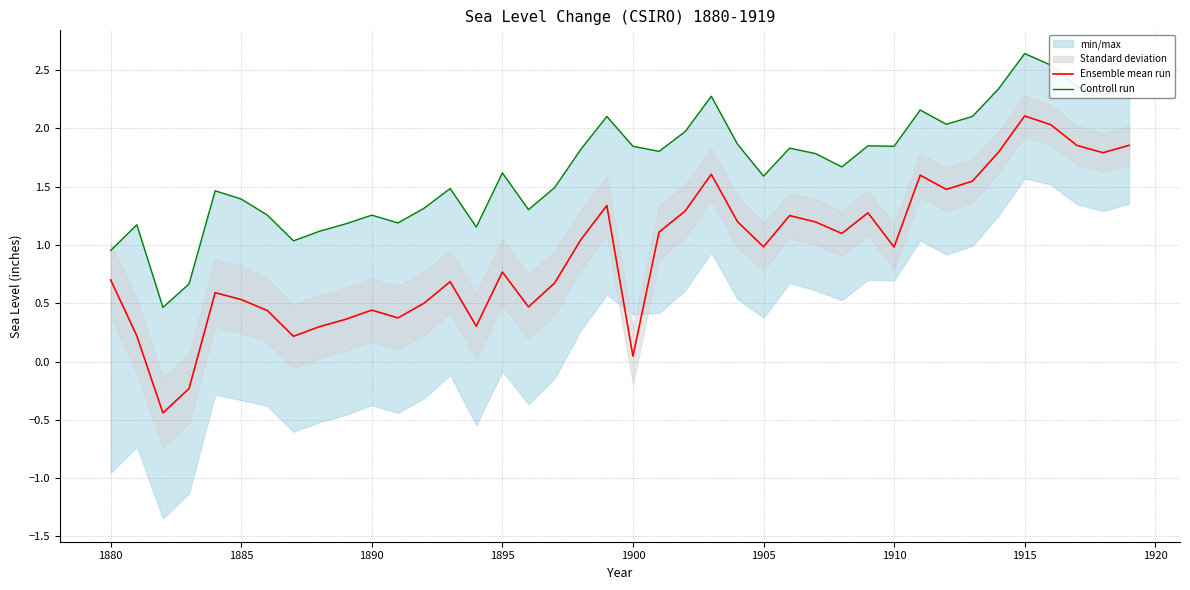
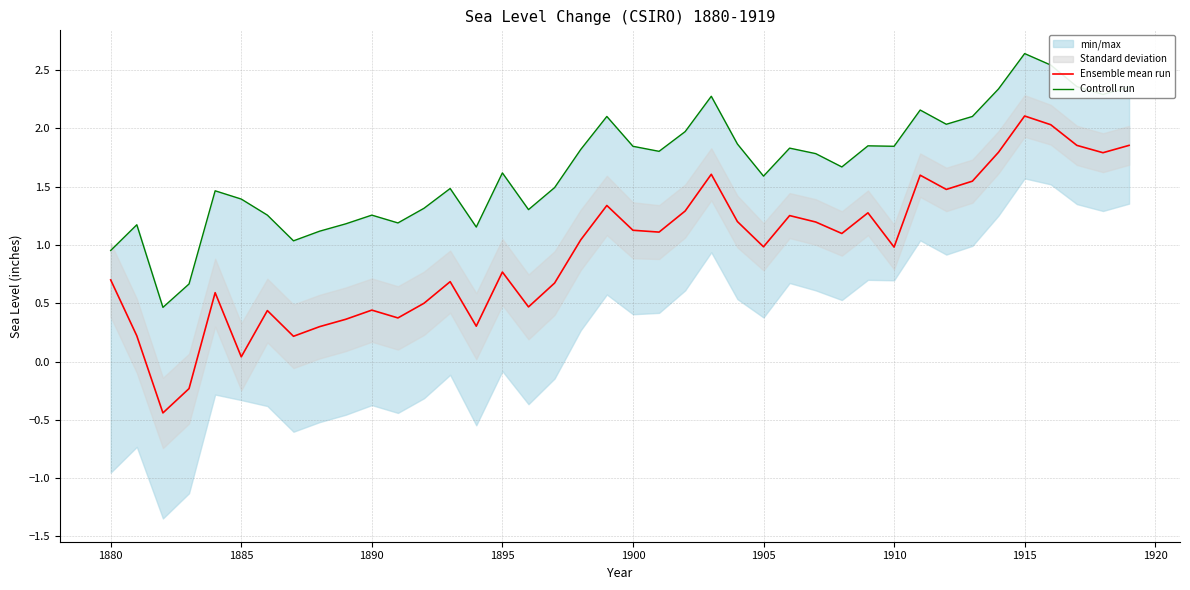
Ensemble mean run, 1885: 0.53 -> 0.04
Ensemble mean run, 1900: 0.05 -> 1.13
